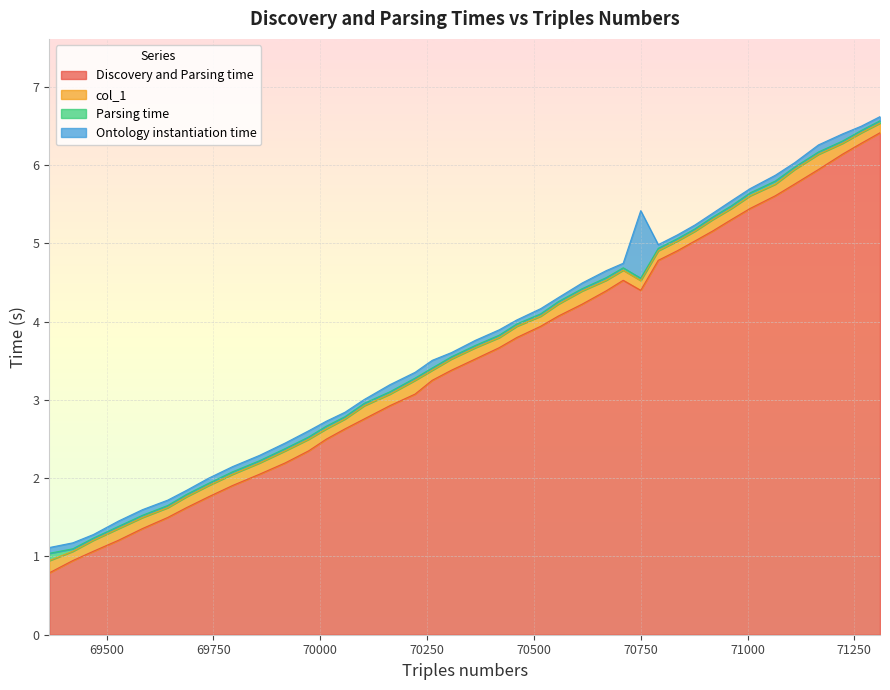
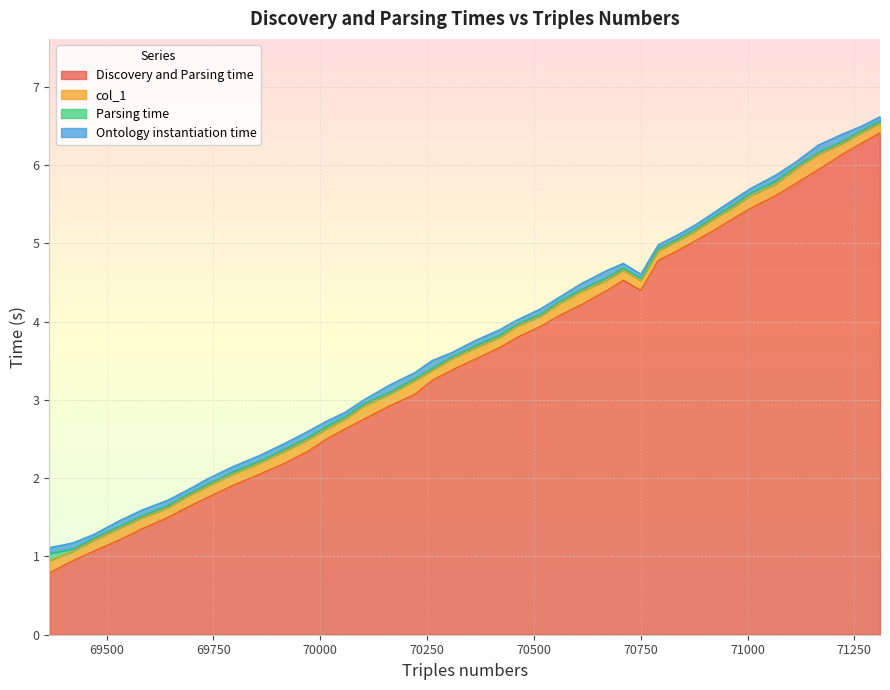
Ontology instantiation time, 70750: 0.9 -> 0.1
